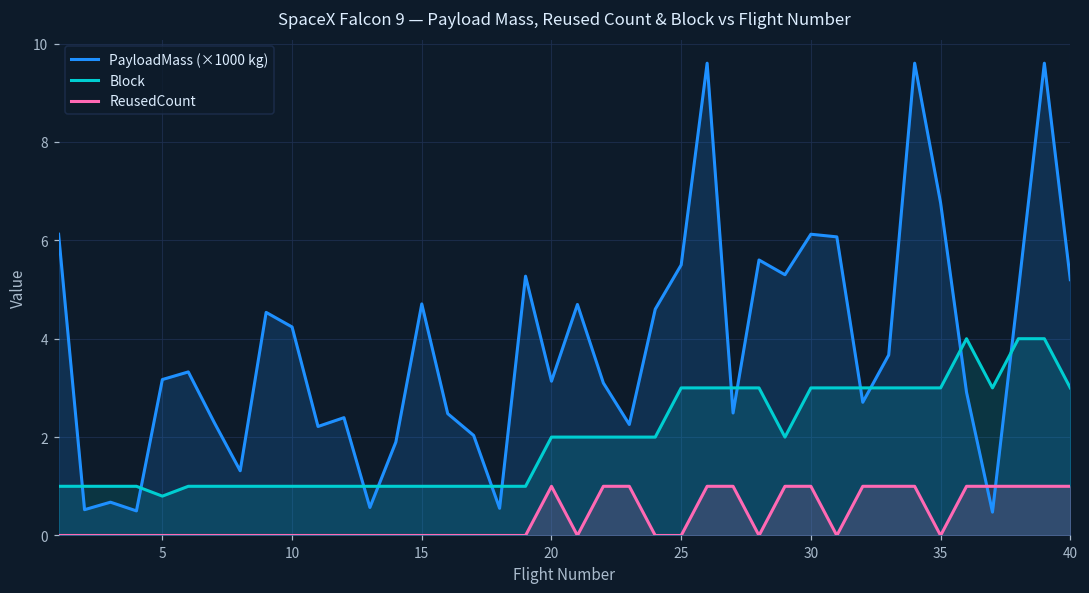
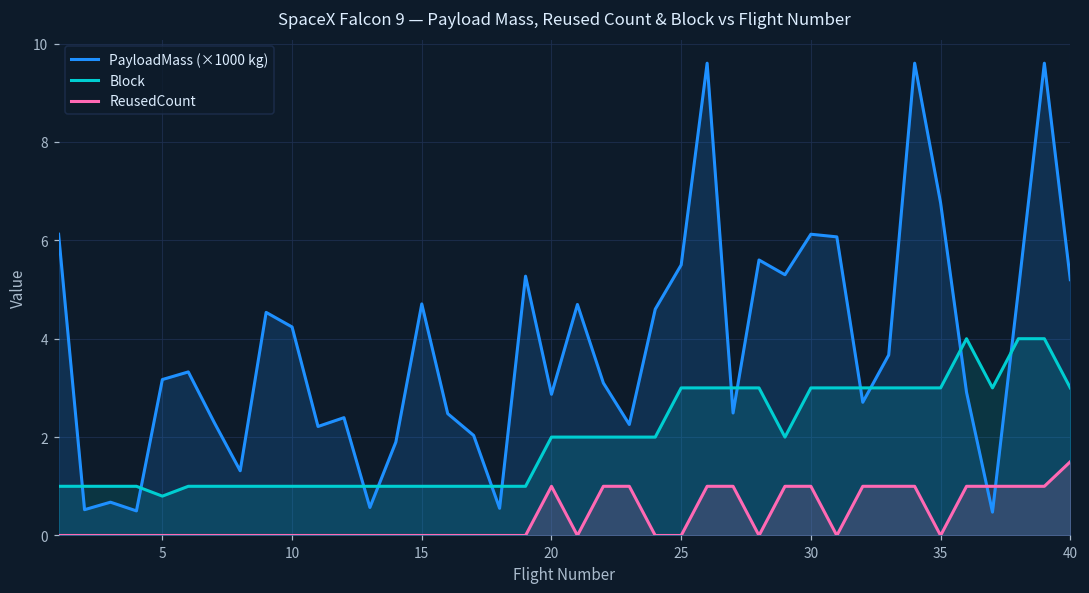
PayloadMass (×1000 kg), 20: 3.1 -> 2.9
ReusedCount, 40: 1.0 -> 1.5
